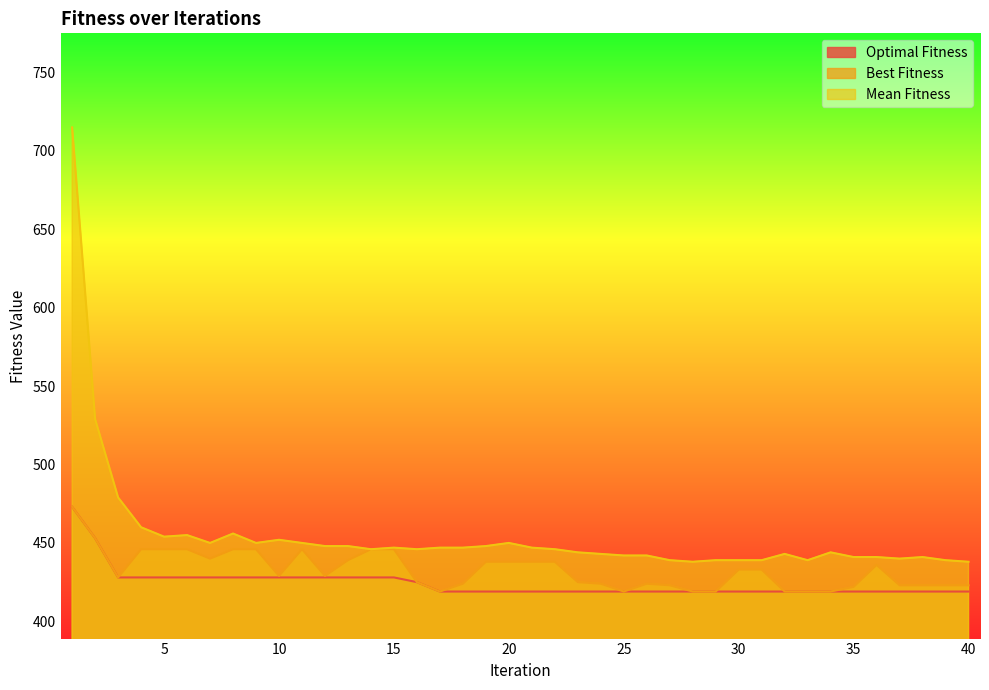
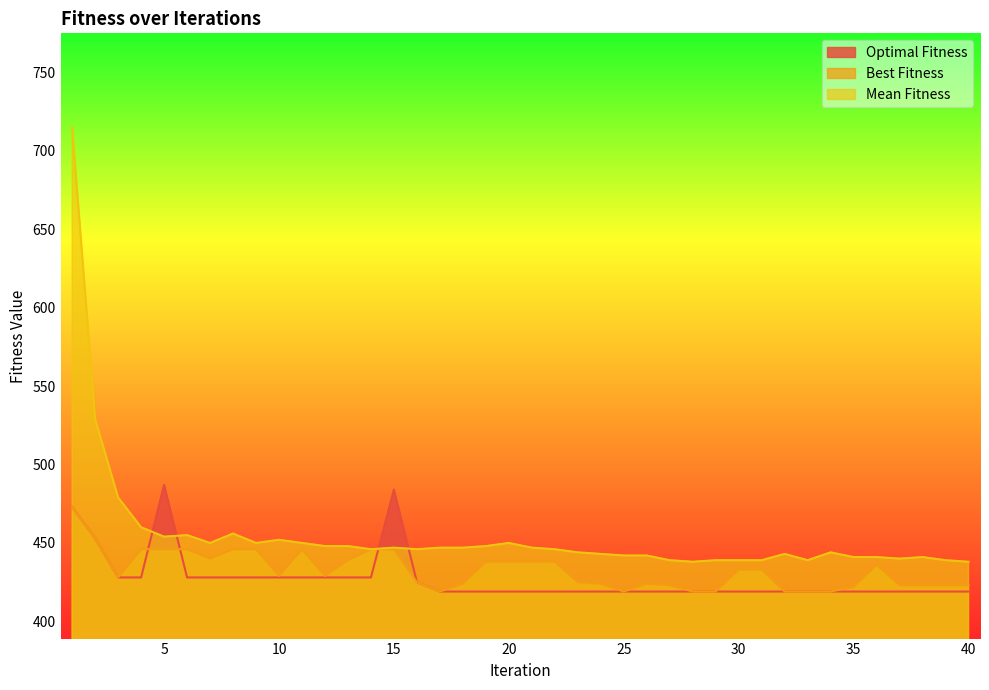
Optimal Fitness, 5: 428 -> 487
Optimal Fitness, 15: 428 -> 484
